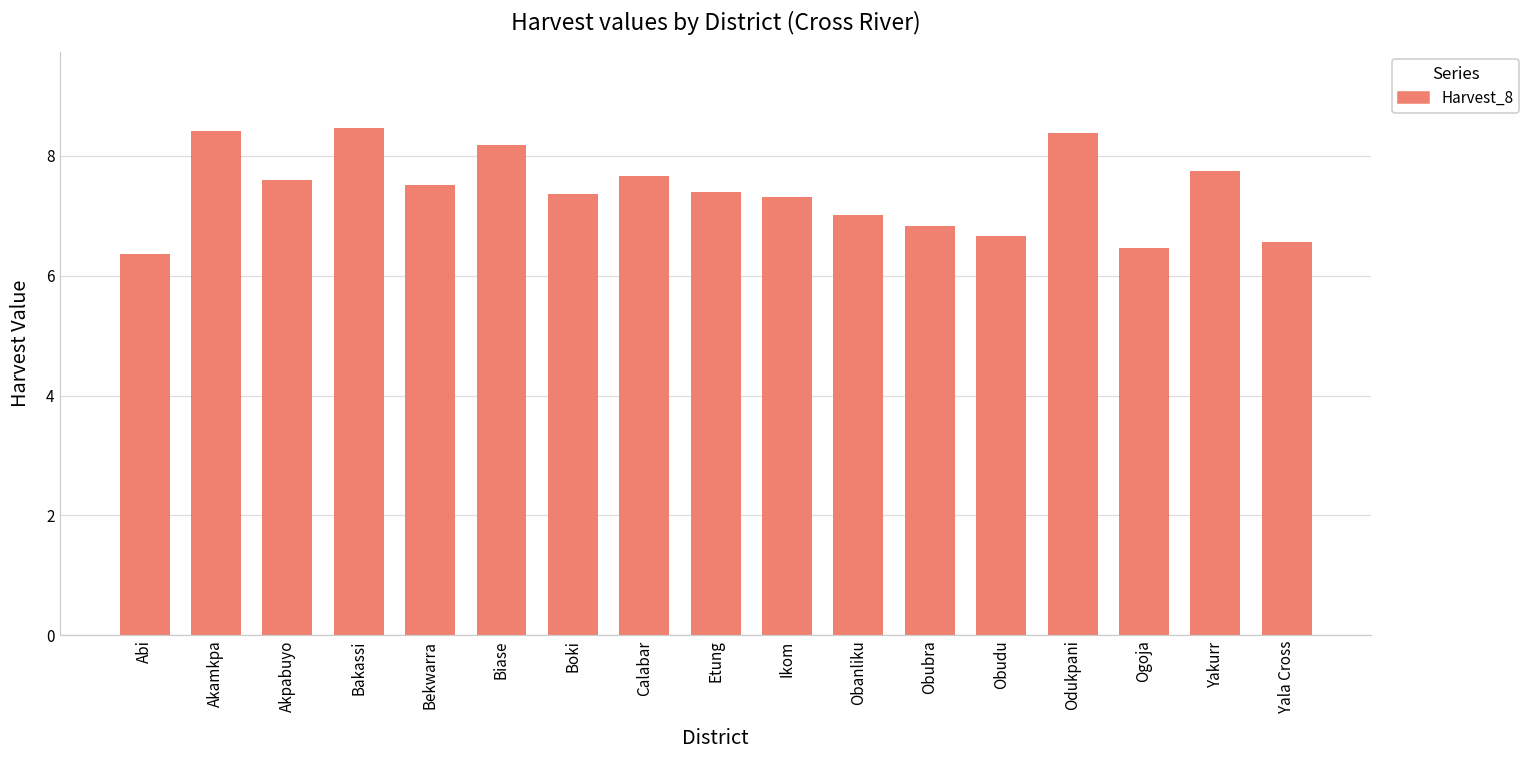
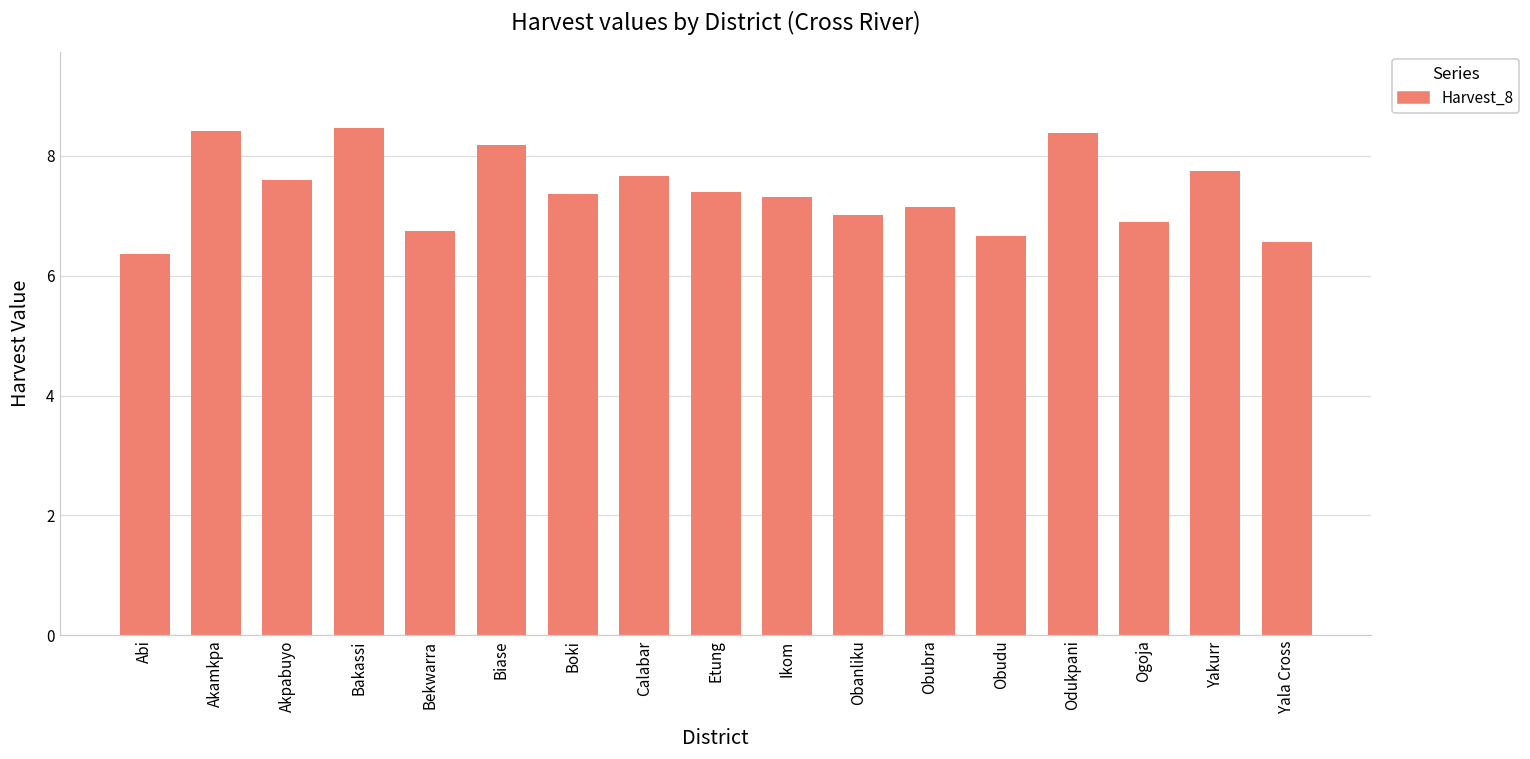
Bekwarra: 7.5 -> 6.7
Obubra: 6.8 -> 7.1
Ogoja: 6.5 -> 6.9
